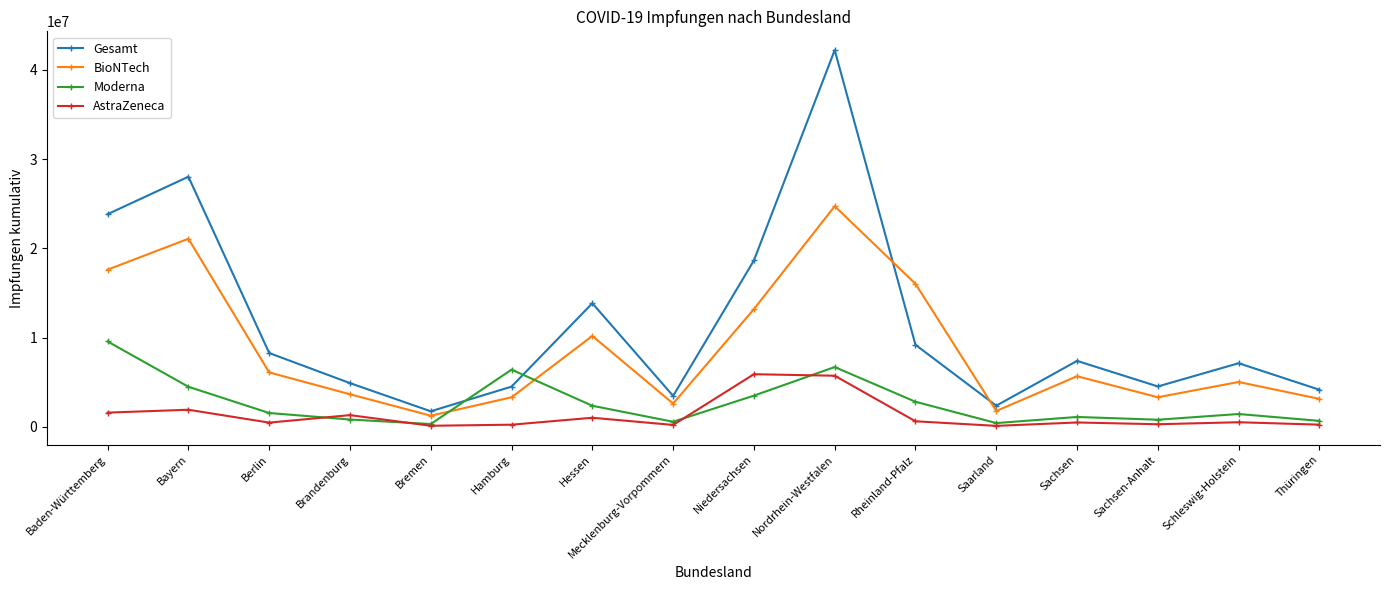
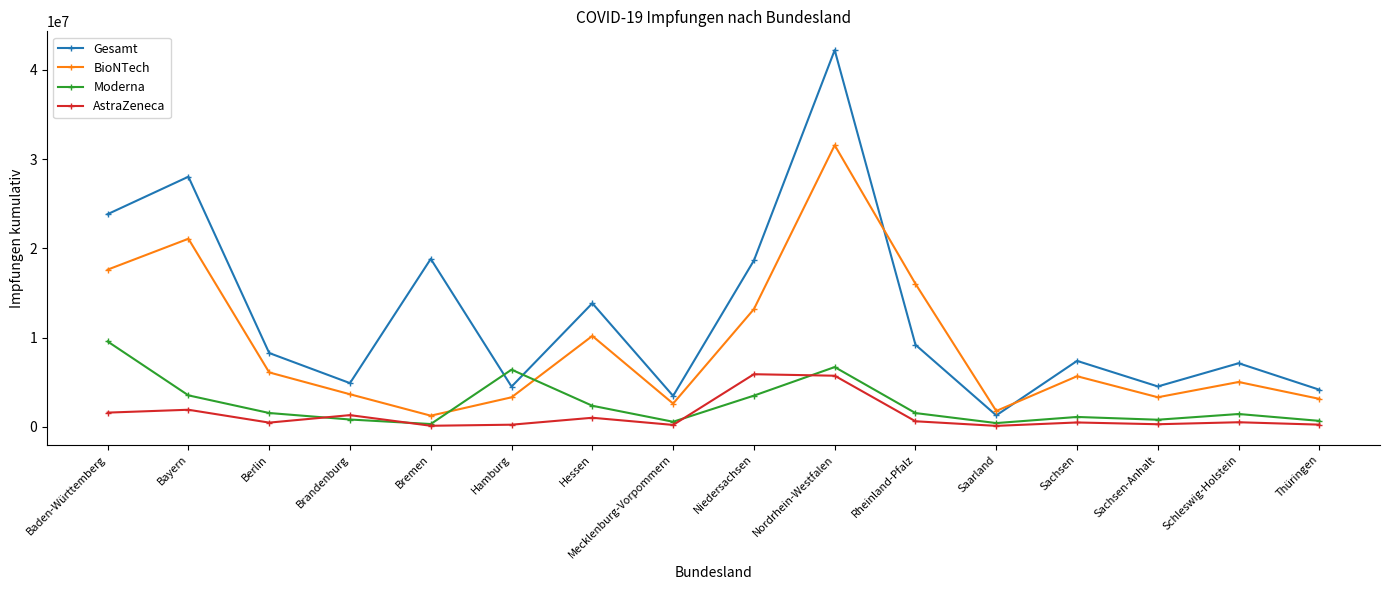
Moderna, Bayern: 4500000 -> 3500000
Gesamt, Bremen: 2000000 -> 19000000
BioNTech, Nordrhein-Westfalen: 25000000 -> 32000000
Moderna, Rheinland-Pfalz: 3000000 -> 2000000
Gesamt, Saarland: 2000000 -> 1000000
